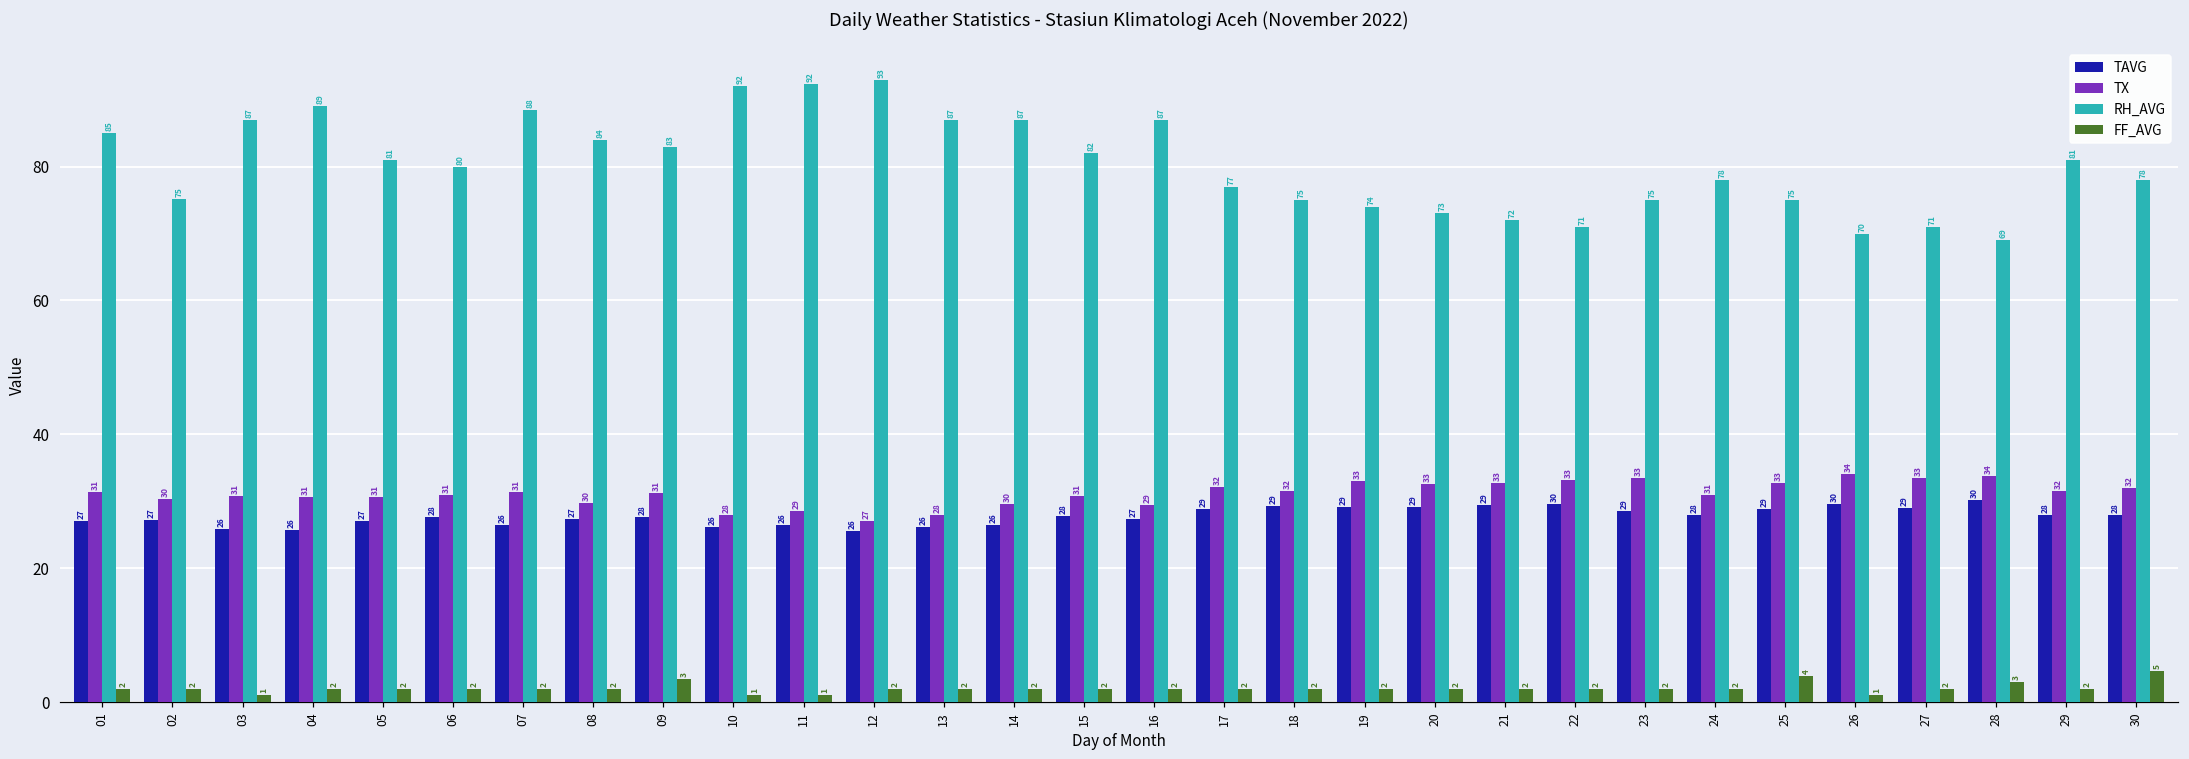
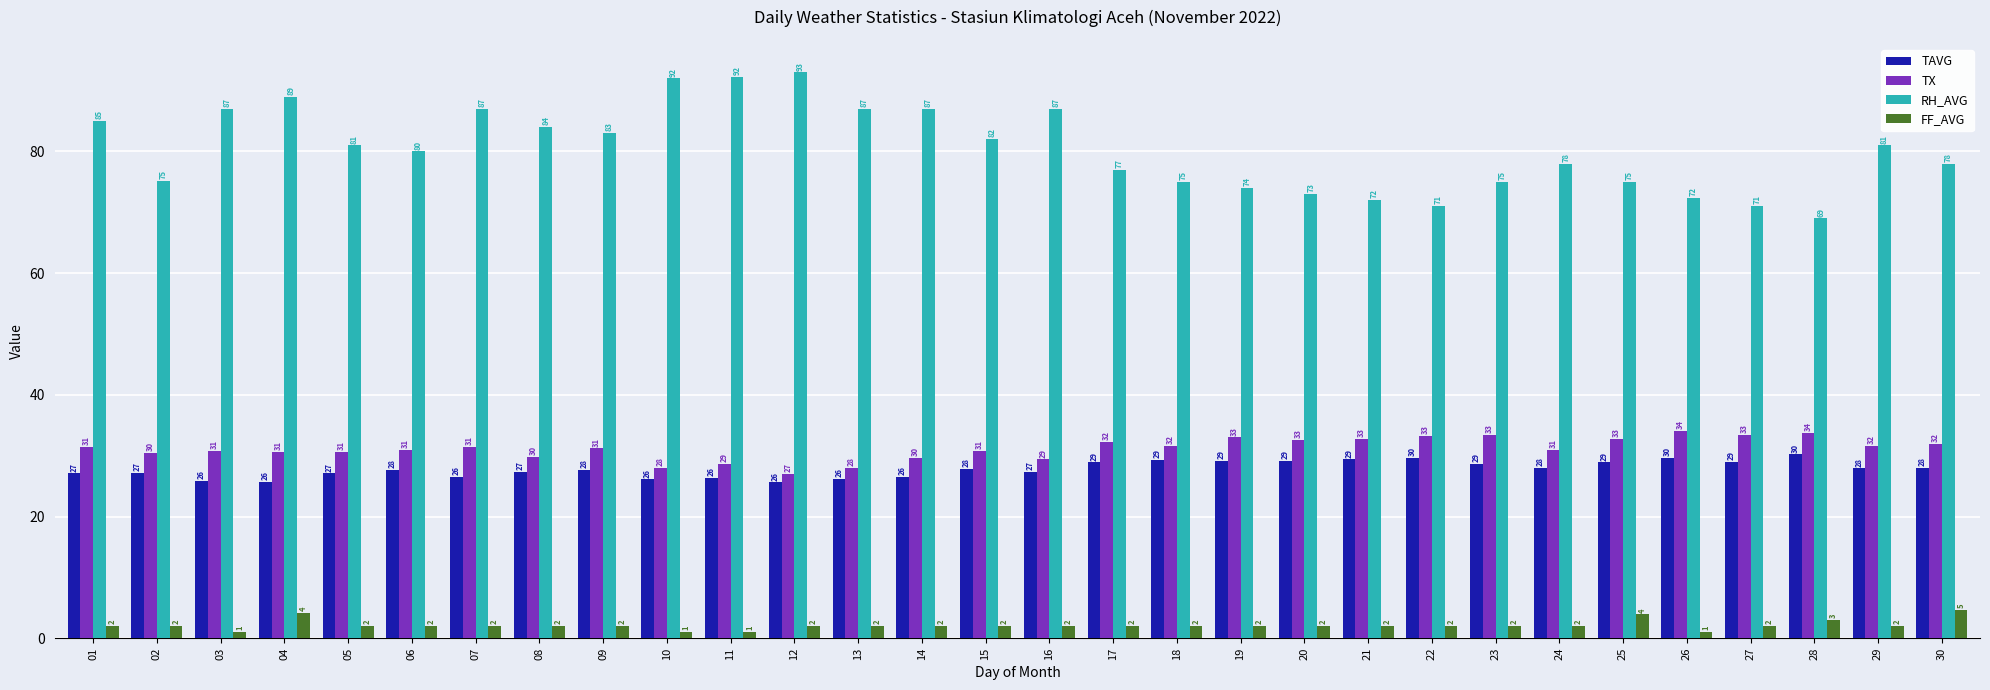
FF_AVG, 04: 2 -> 4
RH_AVG, 07: 88 -> 87
FF_AVG, 09: 3 -> 2
RH_AVG, 26: 70 -> 72
